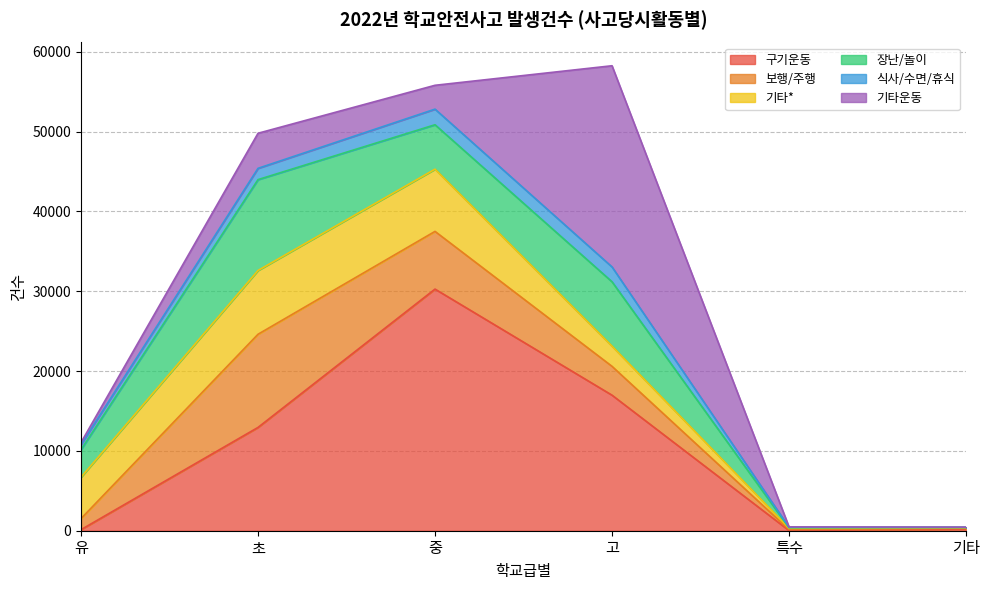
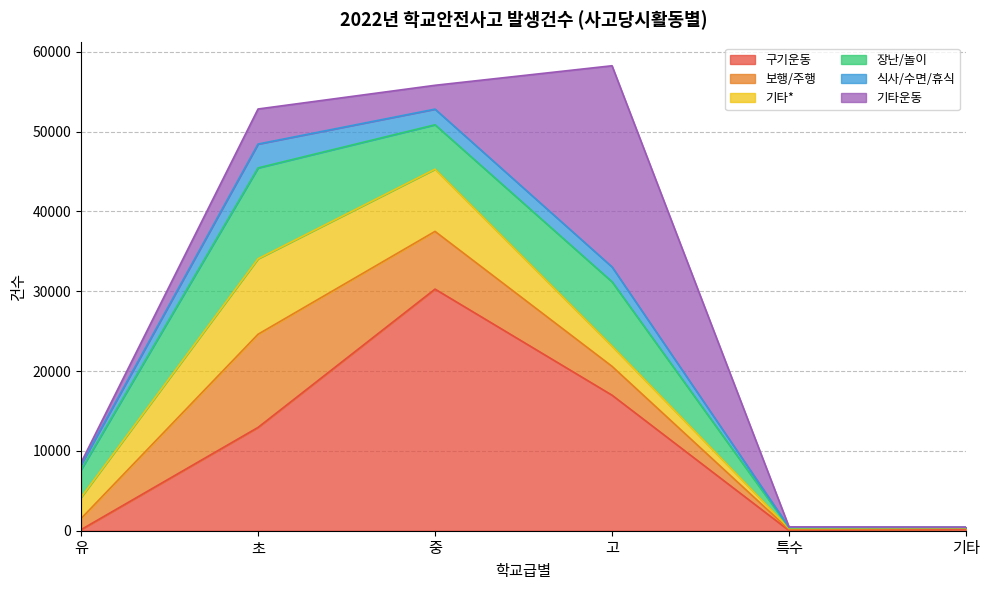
기타*, 유: 5000 -> 3000
기타*, 초: 8000 -> 9000
식사/수면/휴식, 초: 1000 -> 3000
